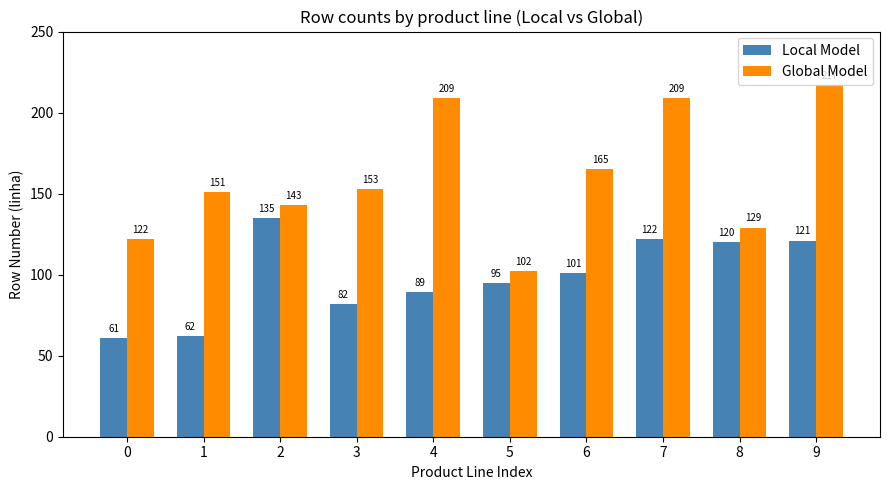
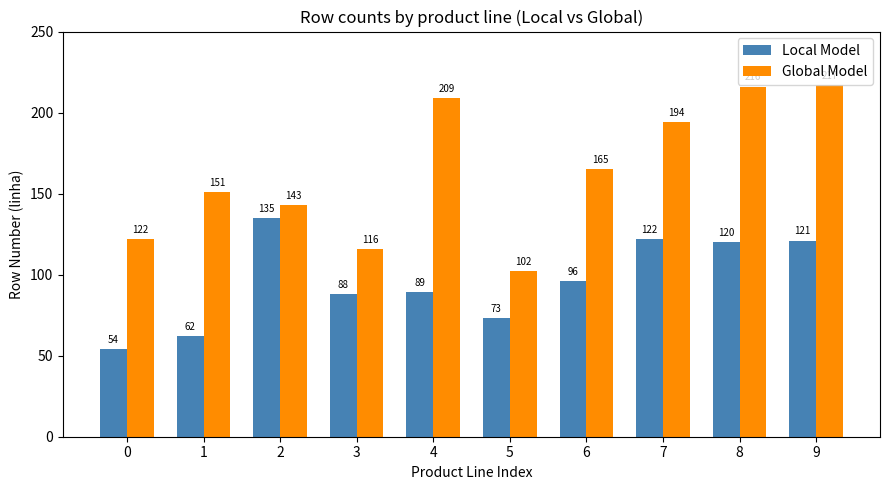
Local Model, 0: 61 -> 54
Local Model, 3: 82 -> 88
Global Model, 3: 153 -> 116
Local Model, 5: 95 -> 73
Local Model, 6: 101 -> 96
Global Model, 7: 209 -> 194
Global Model, 8: 129 -> 216
